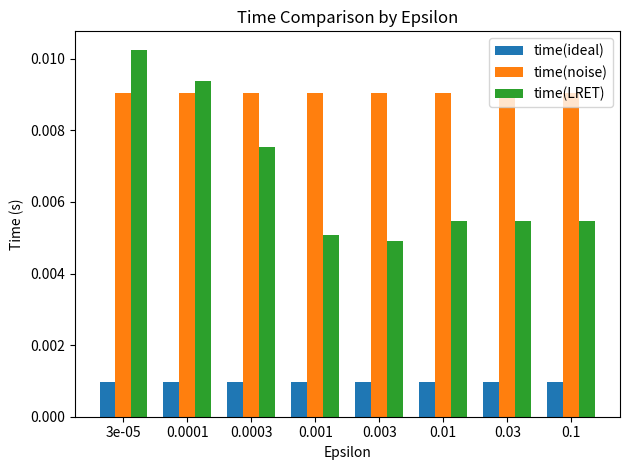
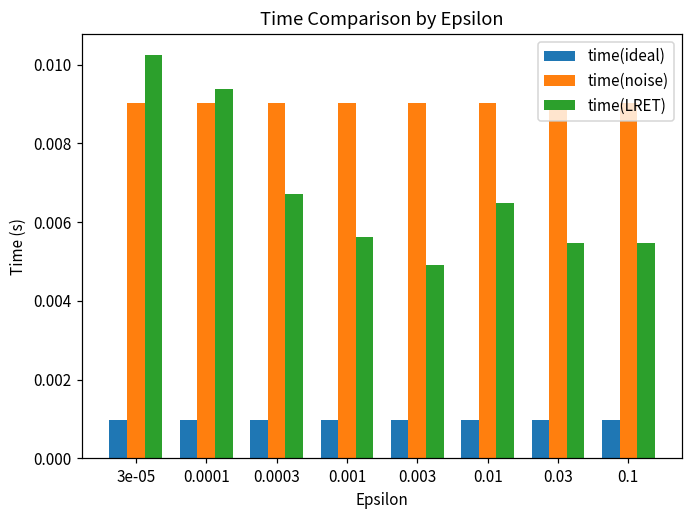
time(LRET), 0.0003: 0.0075 -> 0.0067
time(LRET), 0.001: 0.0051 -> 0.0056
time(LRET), 0.01: 0.0055 -> 0.0065
